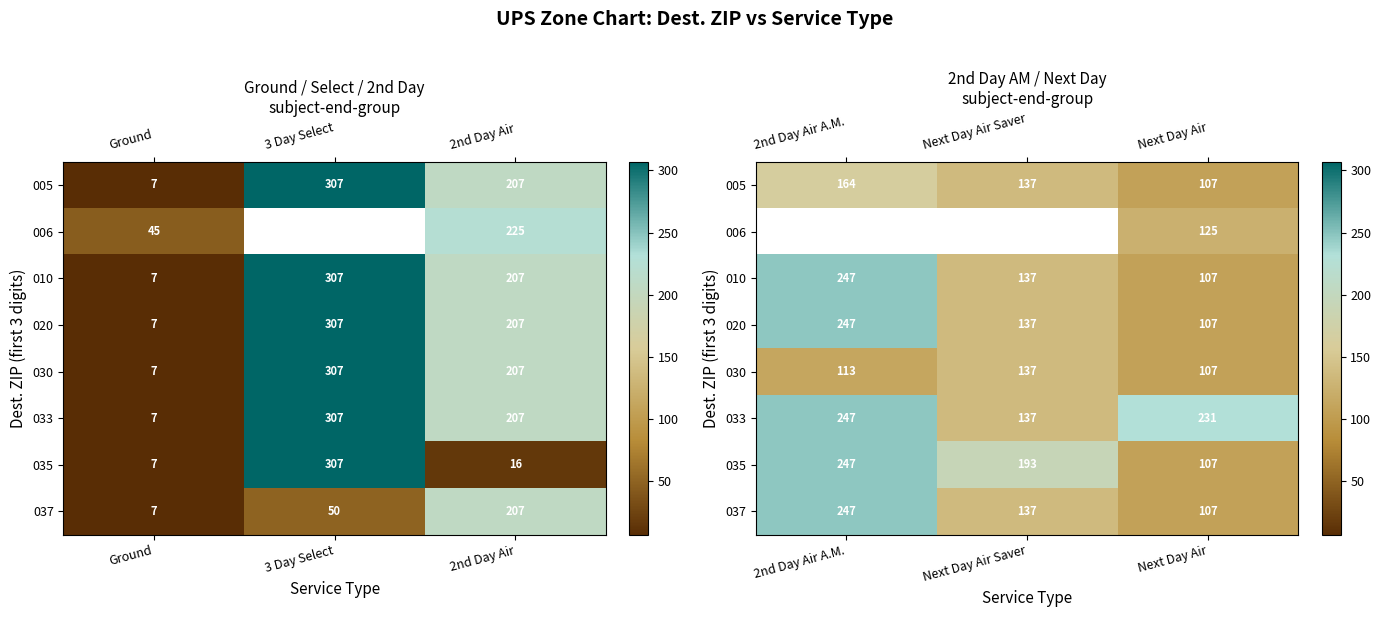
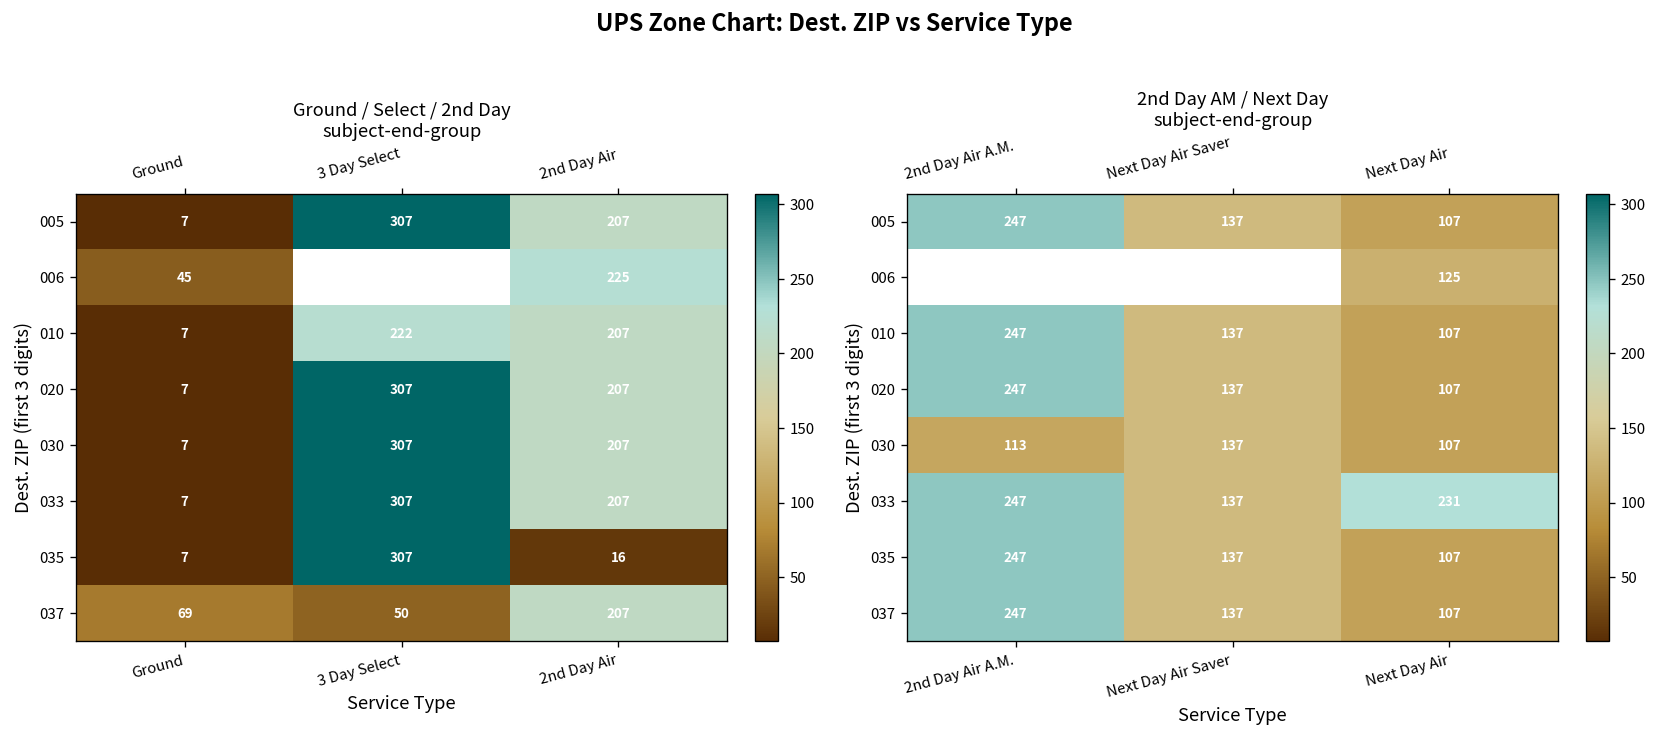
Ground / Select / 2nd Day subject-end-group, 010, 3 Day Select: 307 -> 222
Ground / Select / 2nd Day subject-end-group, 037, Ground: 7 -> 69
2nd Day AM / Next Day subject-end-group, 005, 2nd Day Air A.M.: 164 -> 247
2nd Day AM / Next Day subject-end-group, 035, Next Day Air Saver: 193 -> 137
